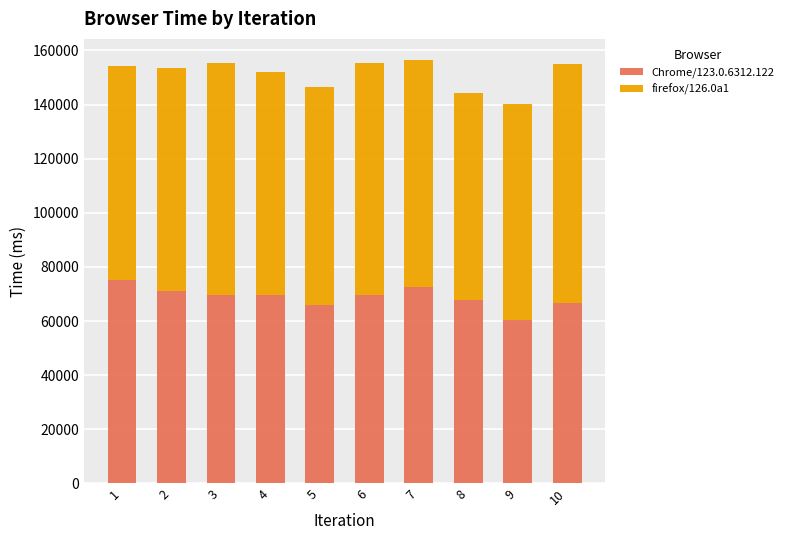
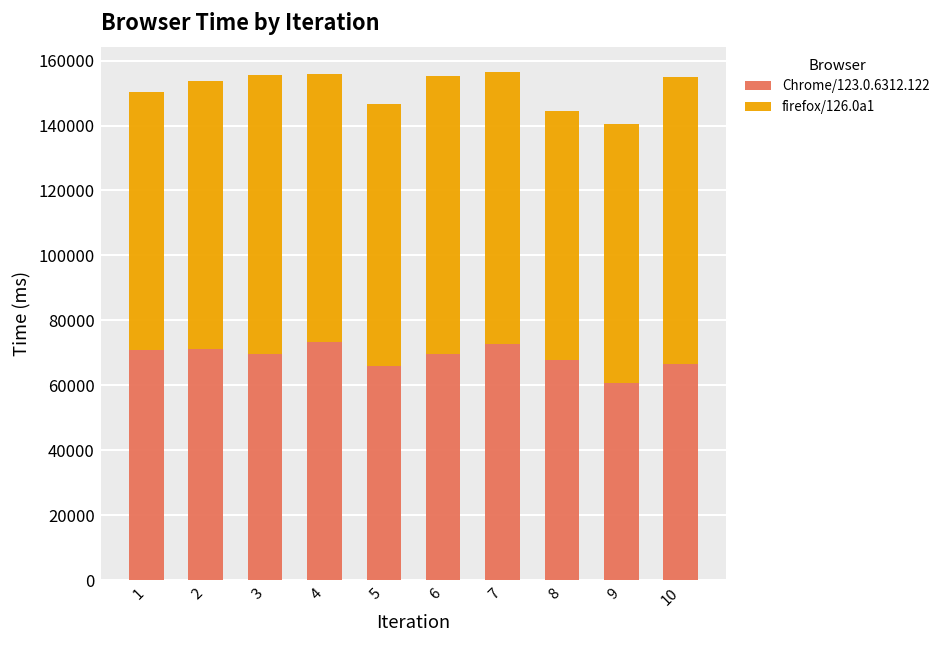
Chrome/123.0.6312.122, 1: 75000 -> 71000
Chrome/123.0.6312.122, 4: 70000 -> 73000
